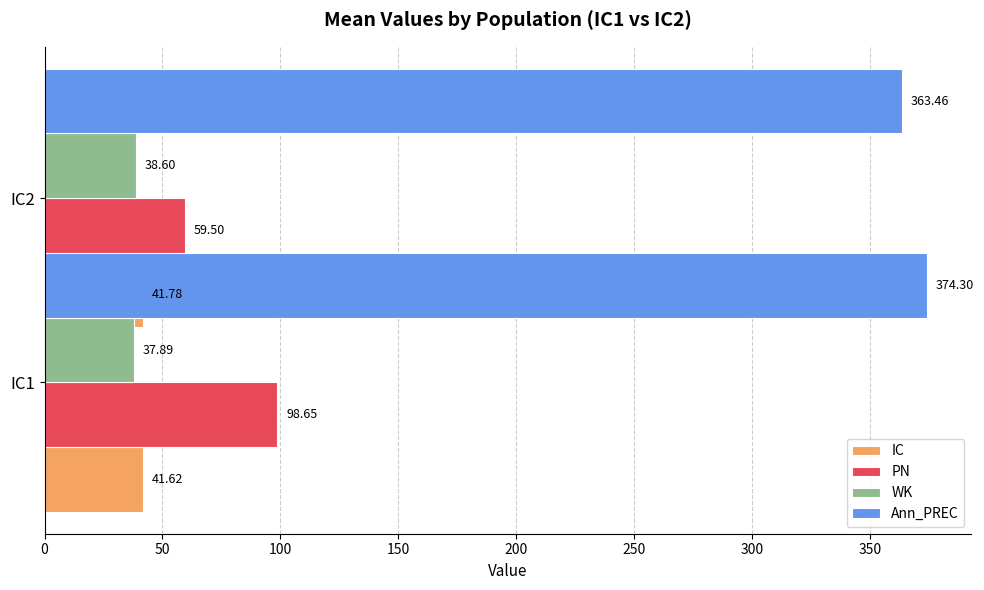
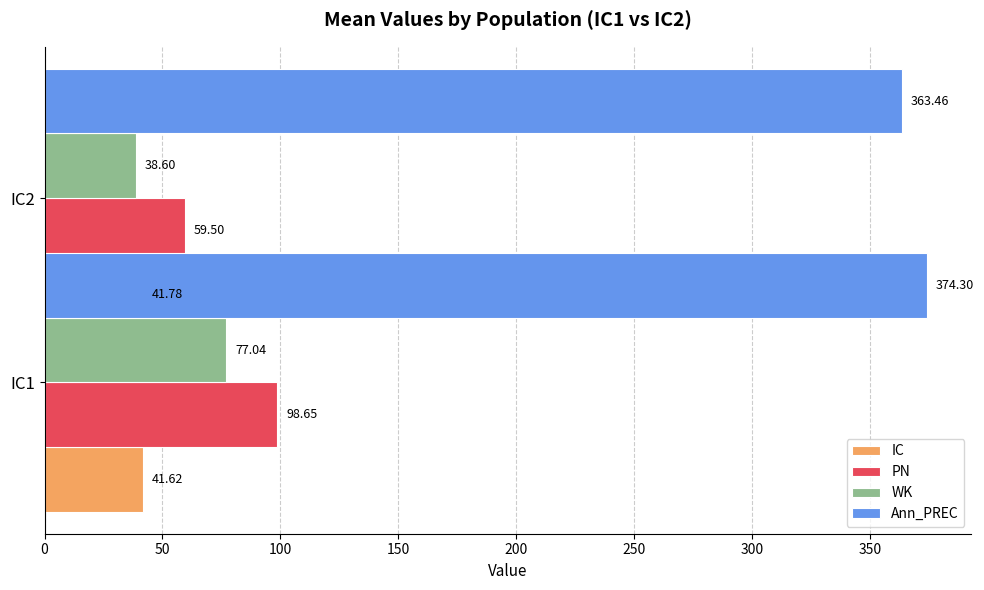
WK, IC1: 37.89 -> 77.04
